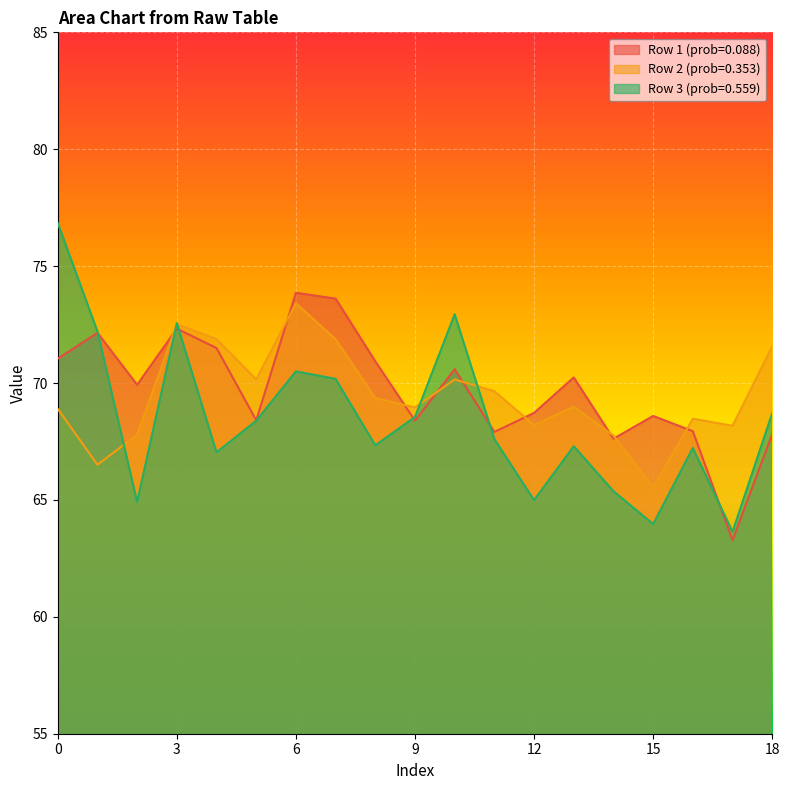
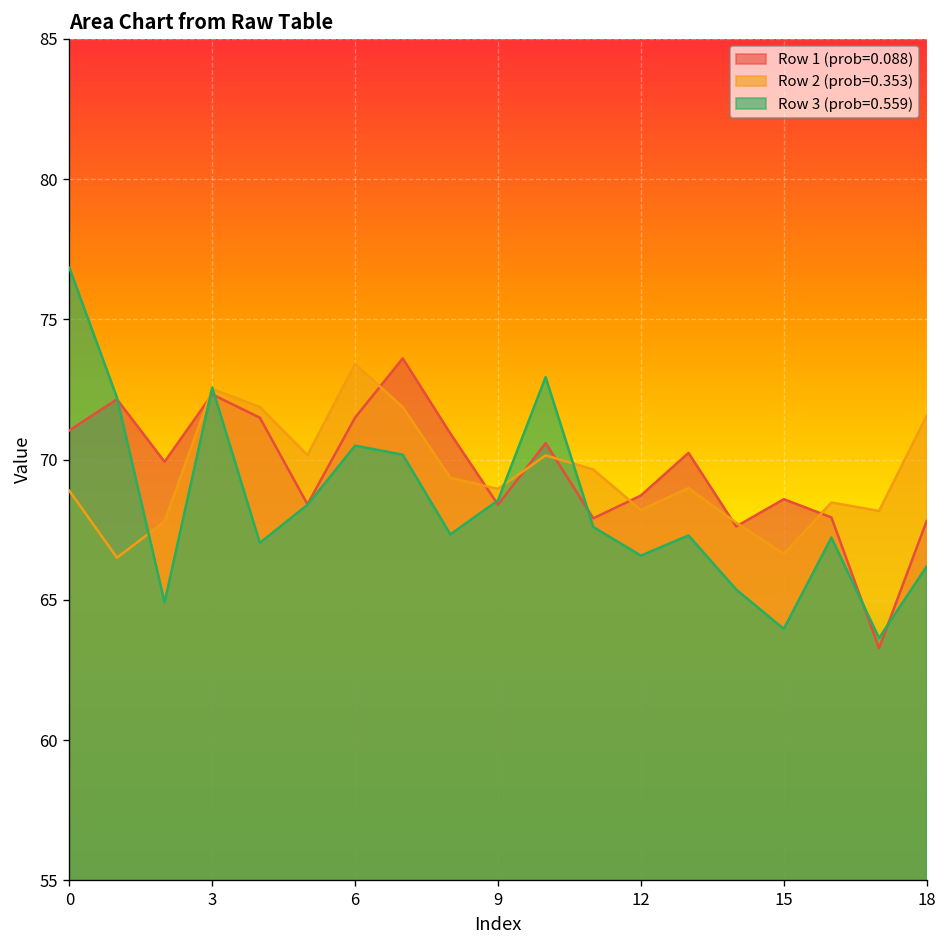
Row 1 (prob=0.088), 6: 73.9 -> 71.5
Row 3 (prob=0.559), 12: 65.0 -> 66.6
Row 2 (prob=0.353), 15: 65.5 -> 66.6
Row 3 (prob=0.559), 18: 68.7 -> 66.2
